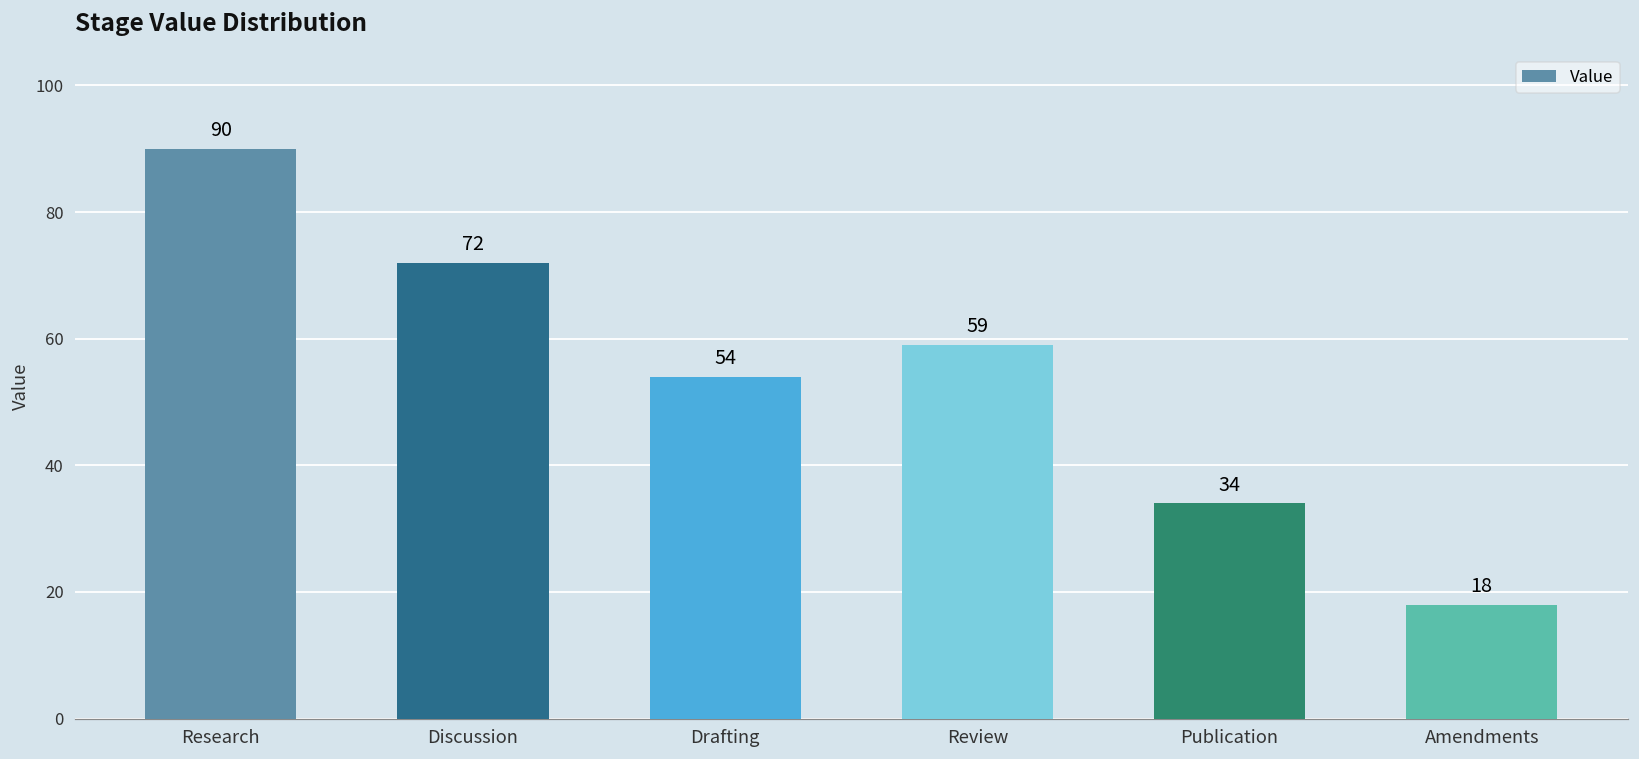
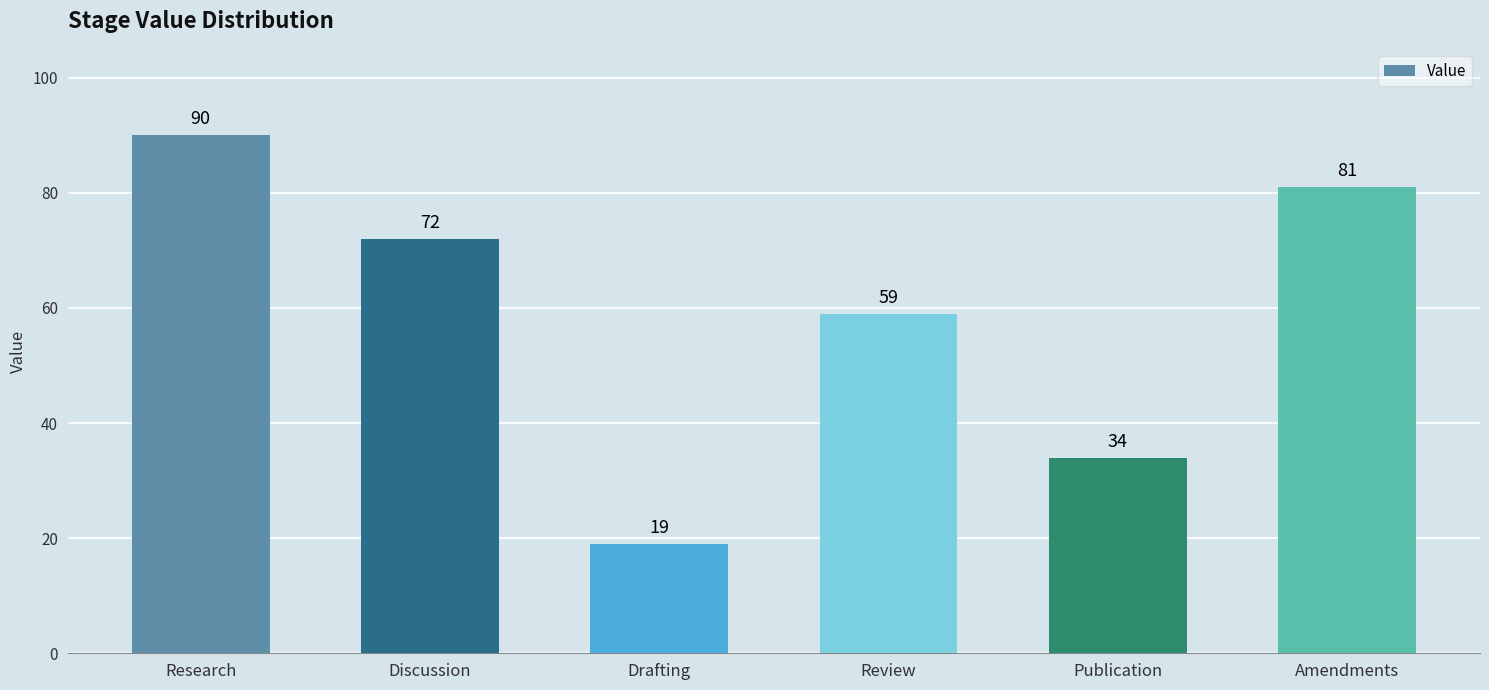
Drafting: 54 -> 19
Amendments: 18 -> 81
